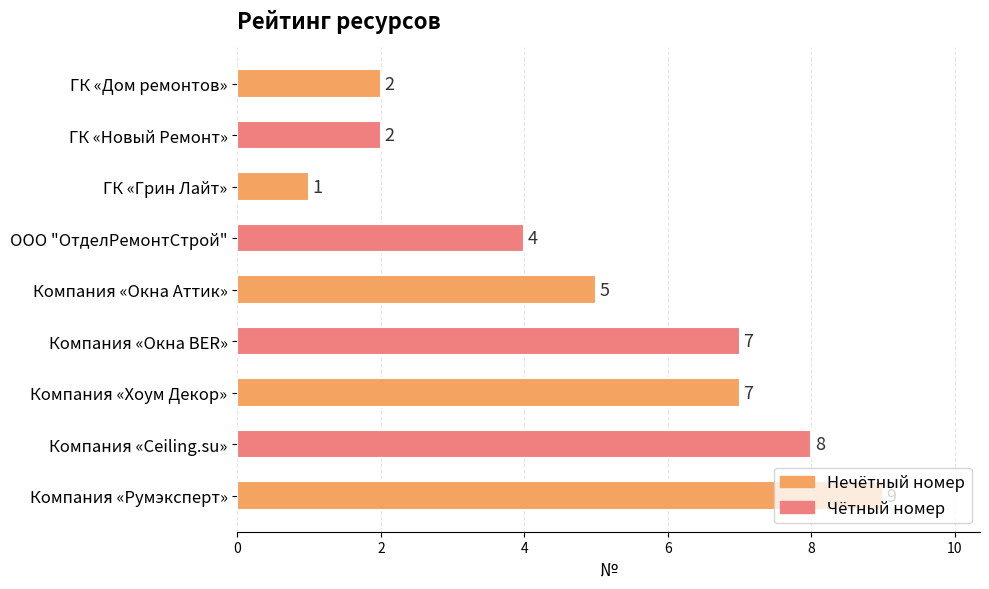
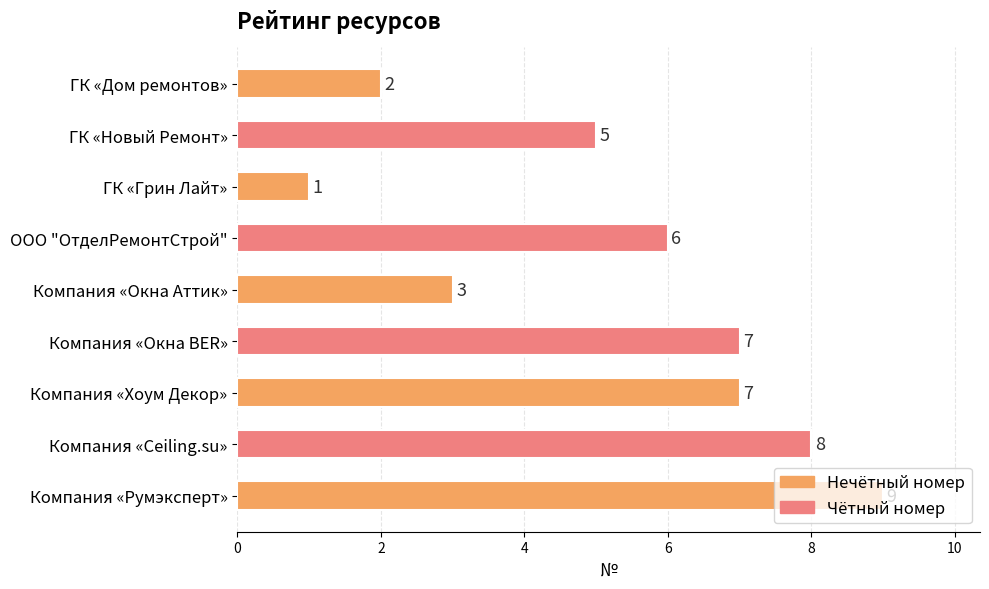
ГК «Новый Ремонт»: 2 -> 5
ООО "ОтделРемонтСтрой": 4 -> 6
Компания «Окна Аттик»: 5 -> 3
